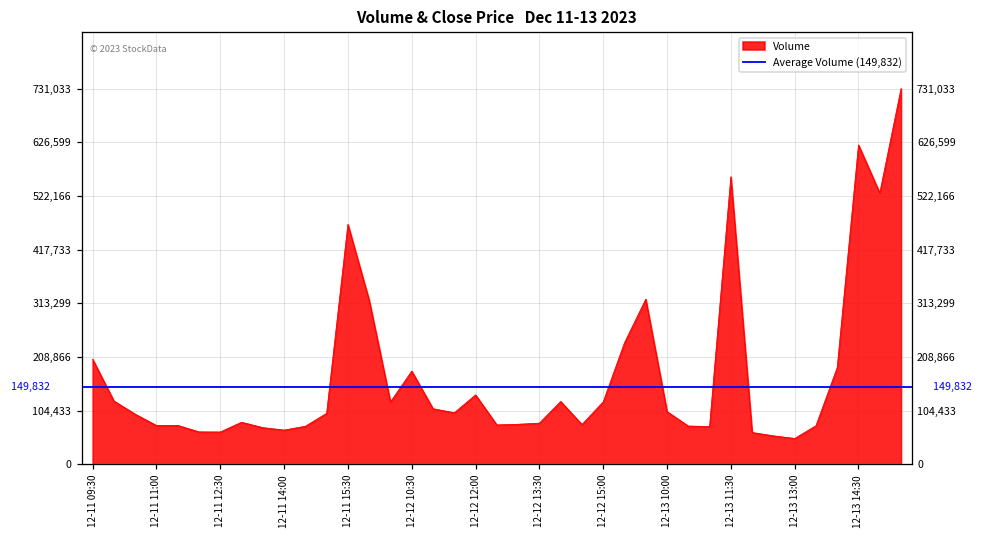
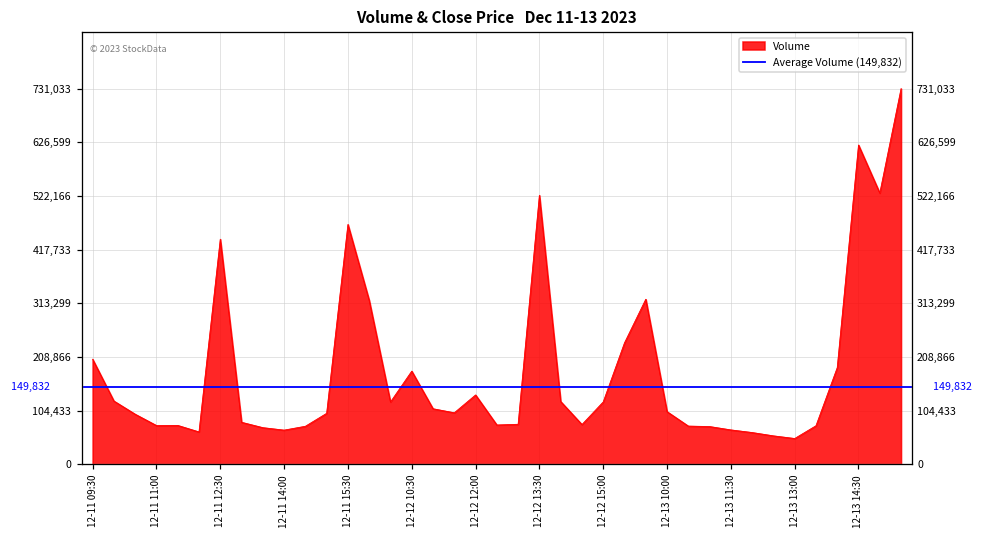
12-11 12:30: 60,000 -> 440,000
12-12 13:30: 80,000 -> 520,000
12-13 11:30: 560,000 -> 70,000
